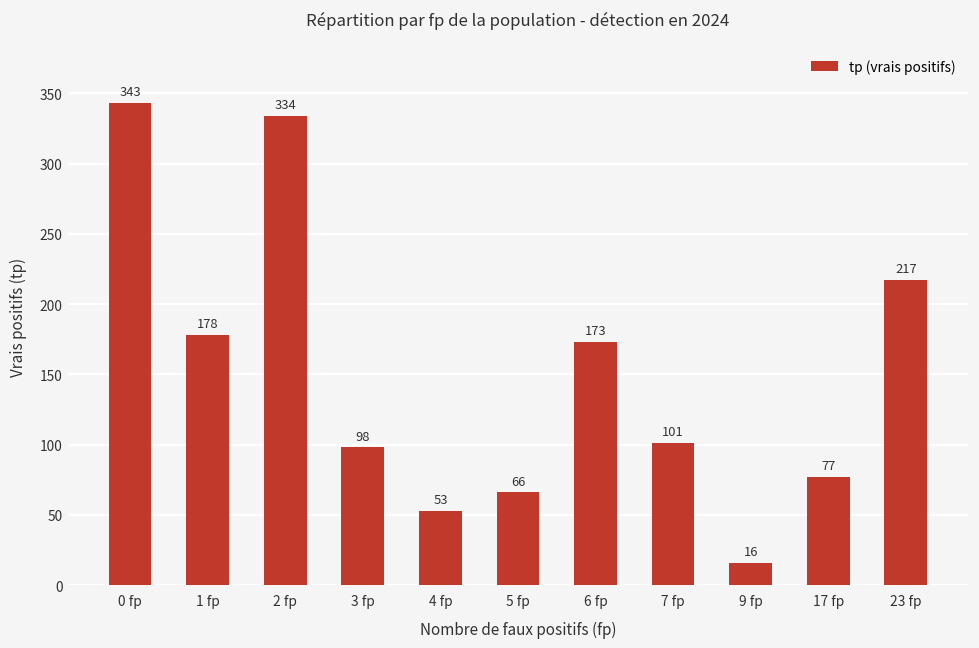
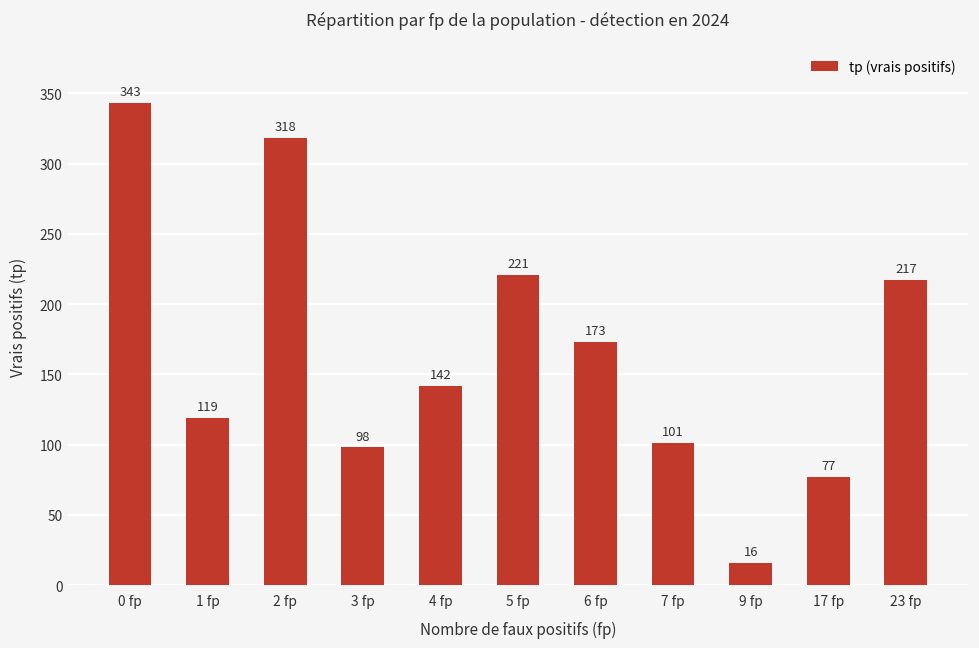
1 fp: 178 -> 119
2 fp: 334 -> 318
4 fp: 53 -> 142
5 fp: 66 -> 221
